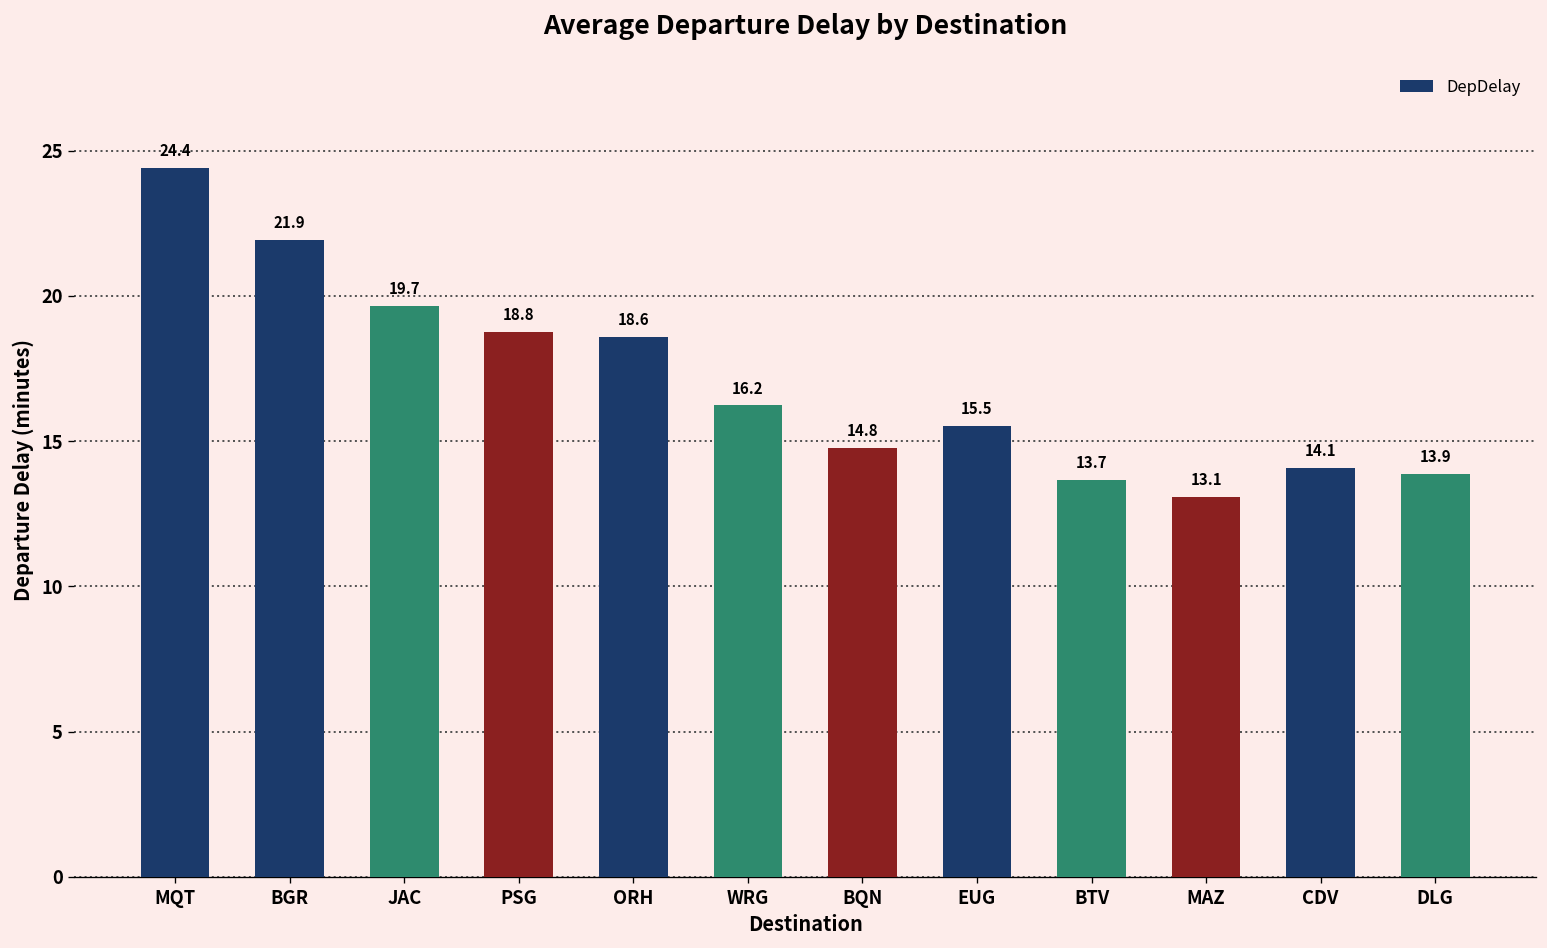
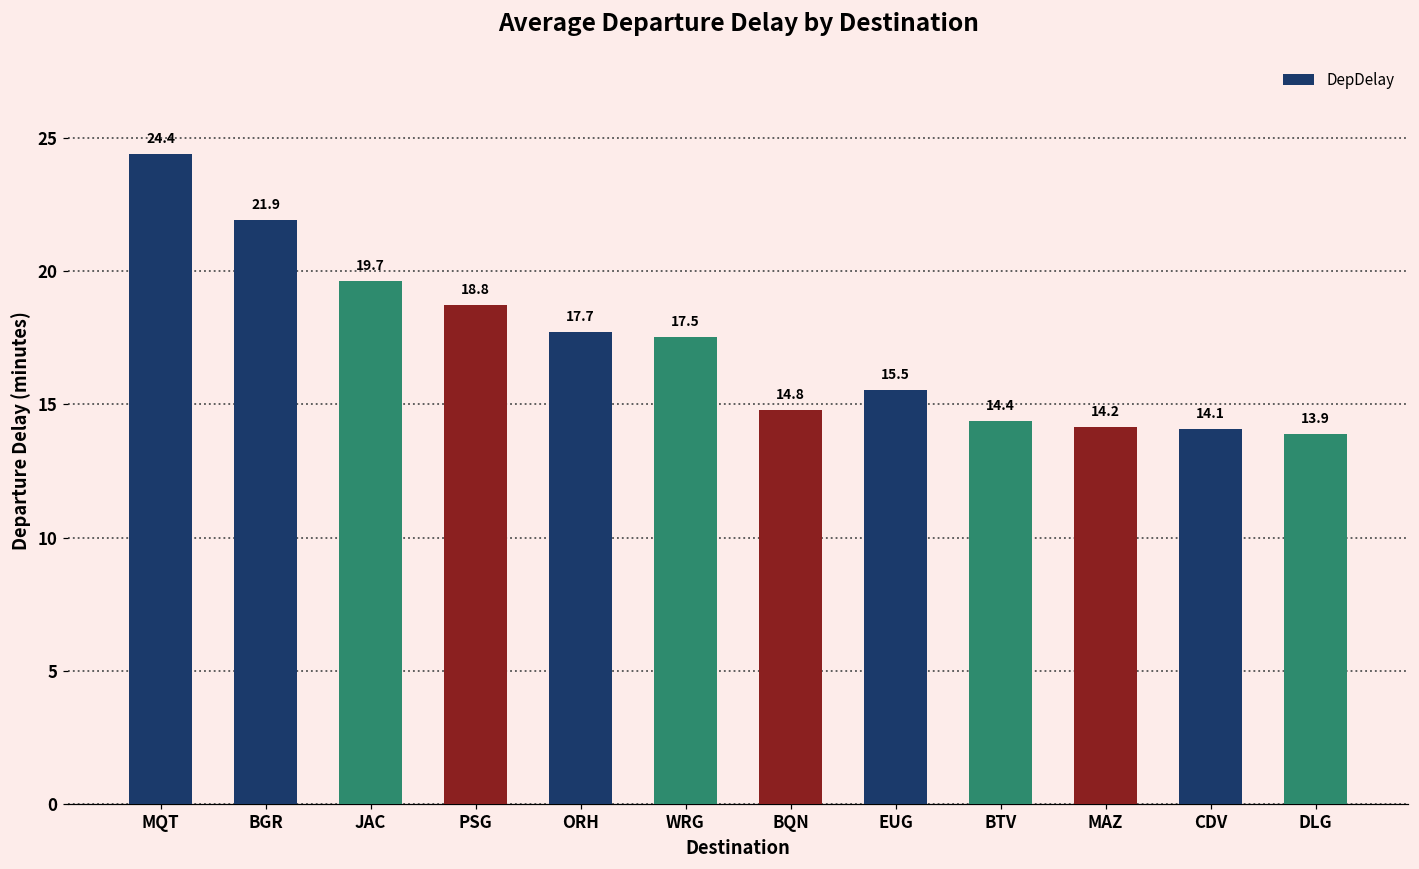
ORH: 18.6 -> 17.7
WRG: 16.2 -> 17.5
BTV: 13.7 -> 14.4
MAZ: 13.1 -> 14.2
